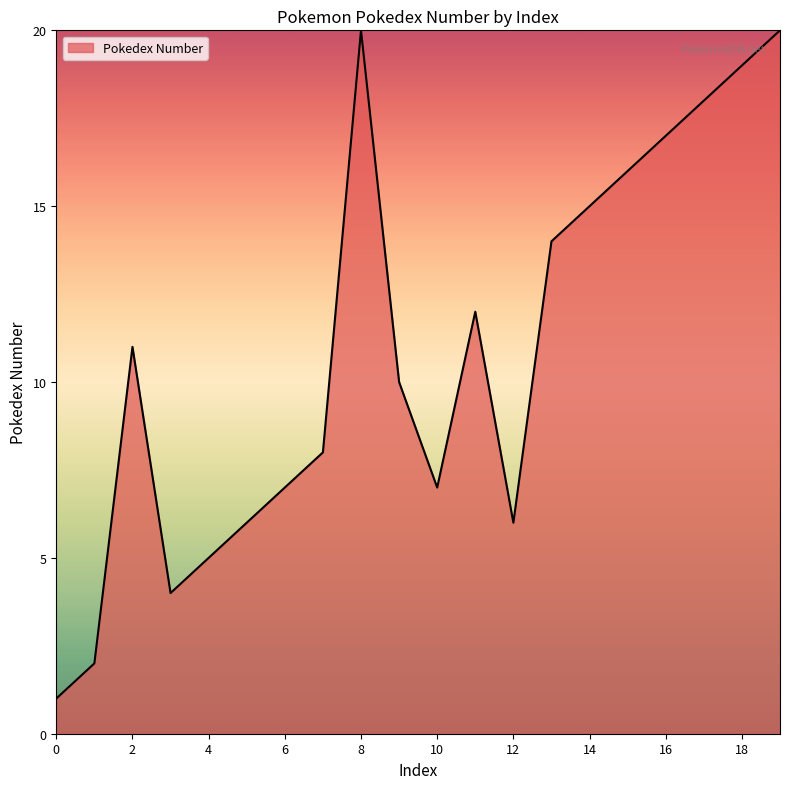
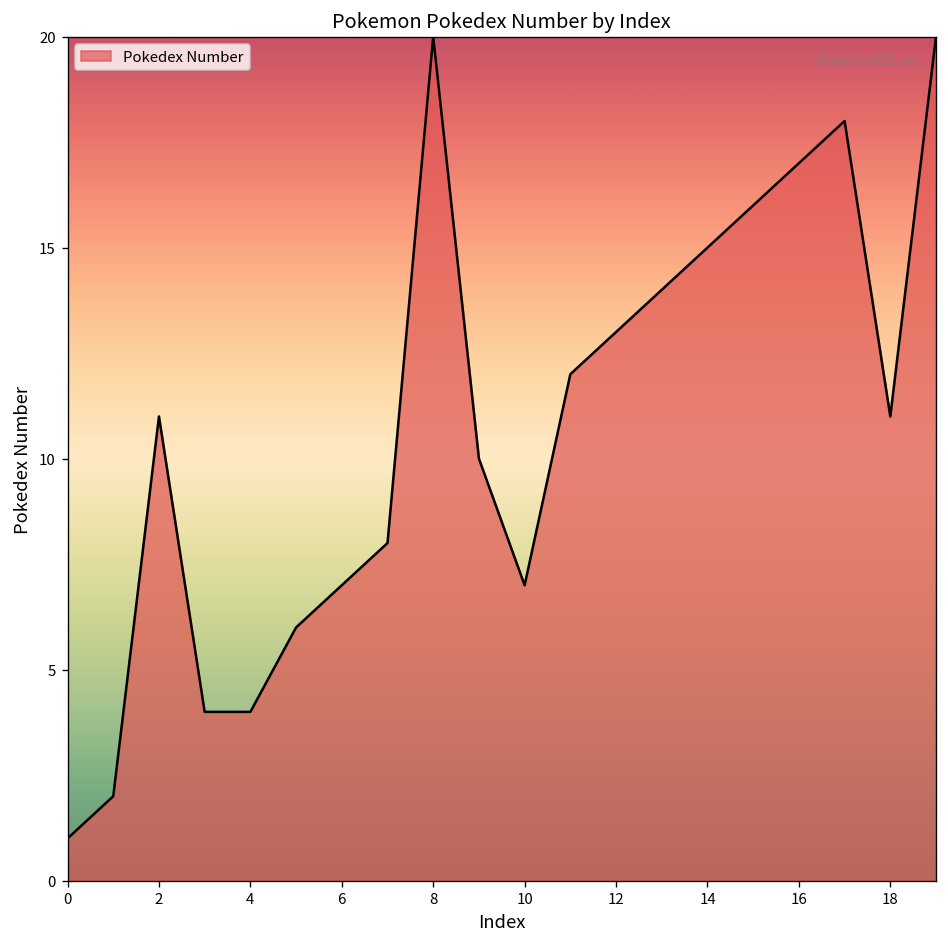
4: 5 -> 4
12: 6 -> 13
18: 19 -> 11
